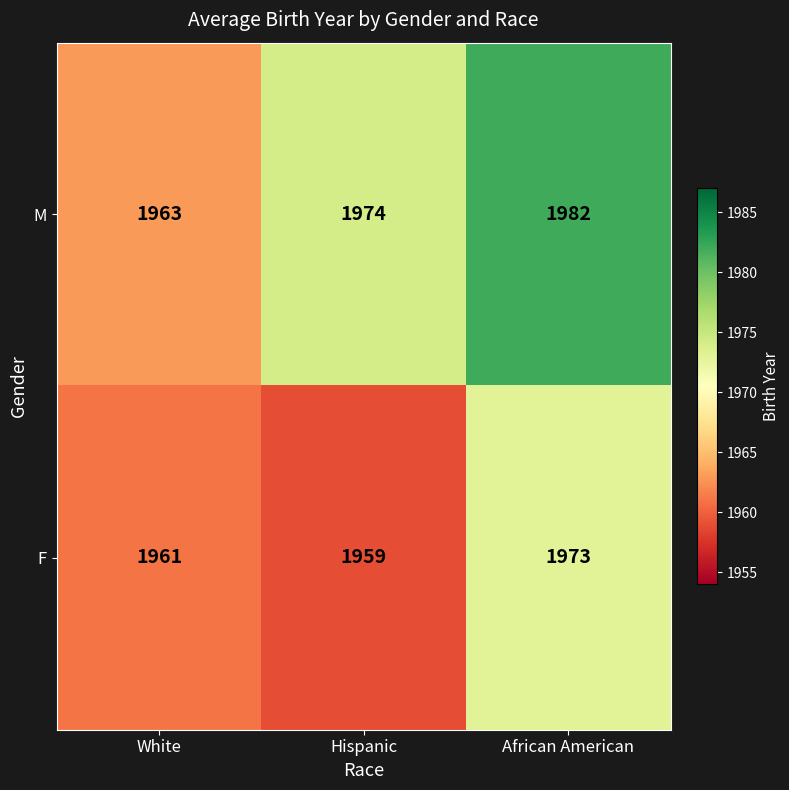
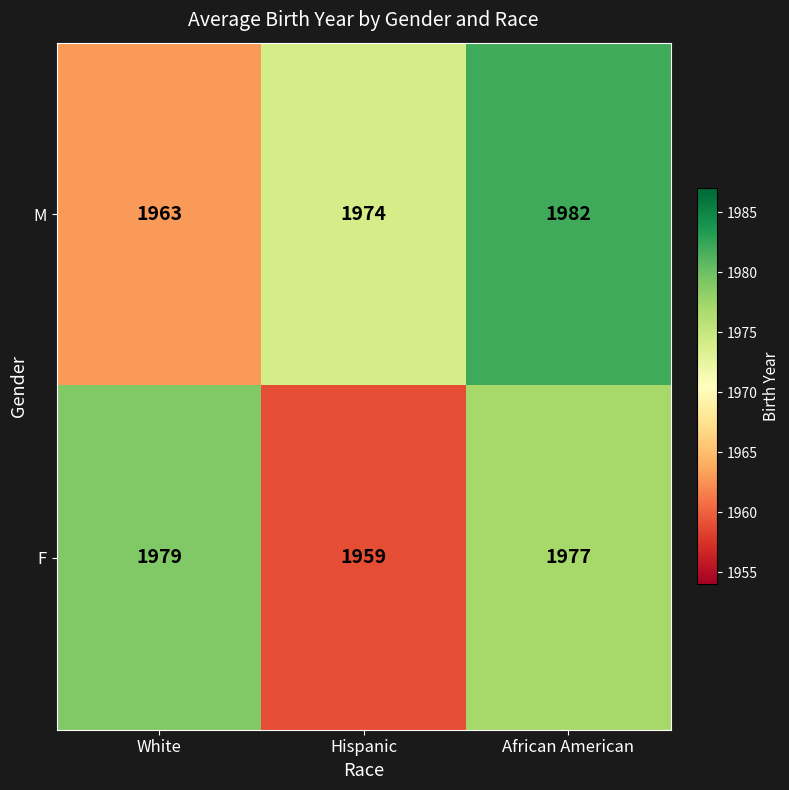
F, White: 1961 -> 1979
F, African American: 1973 -> 1977
